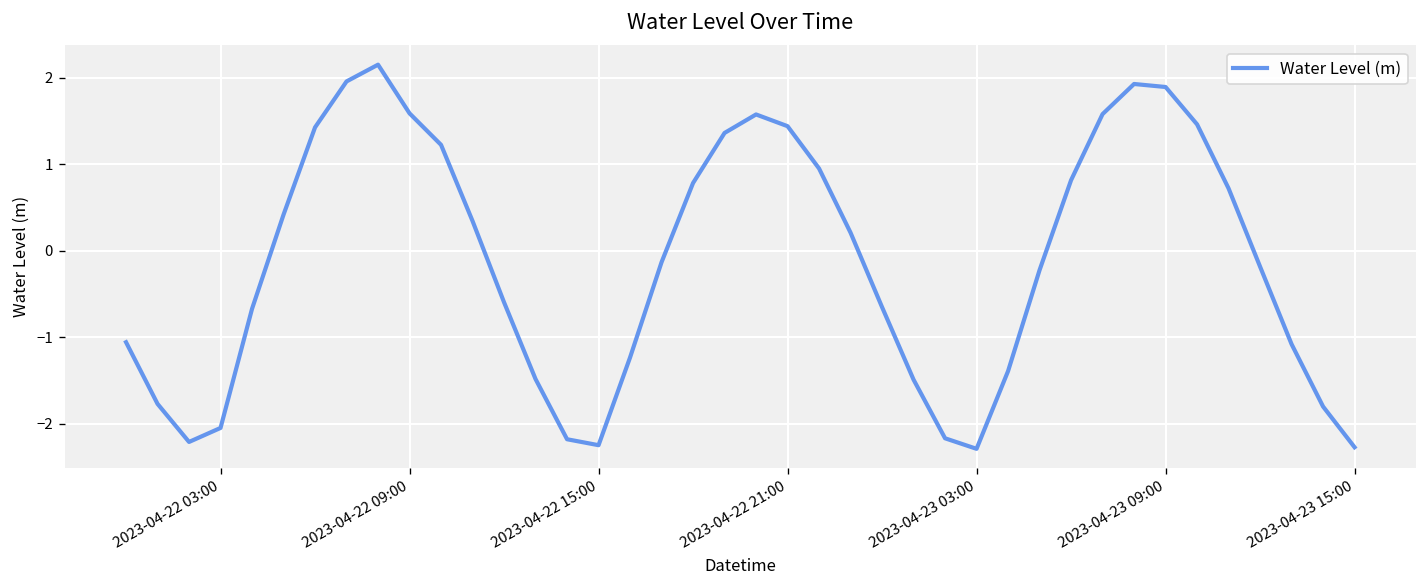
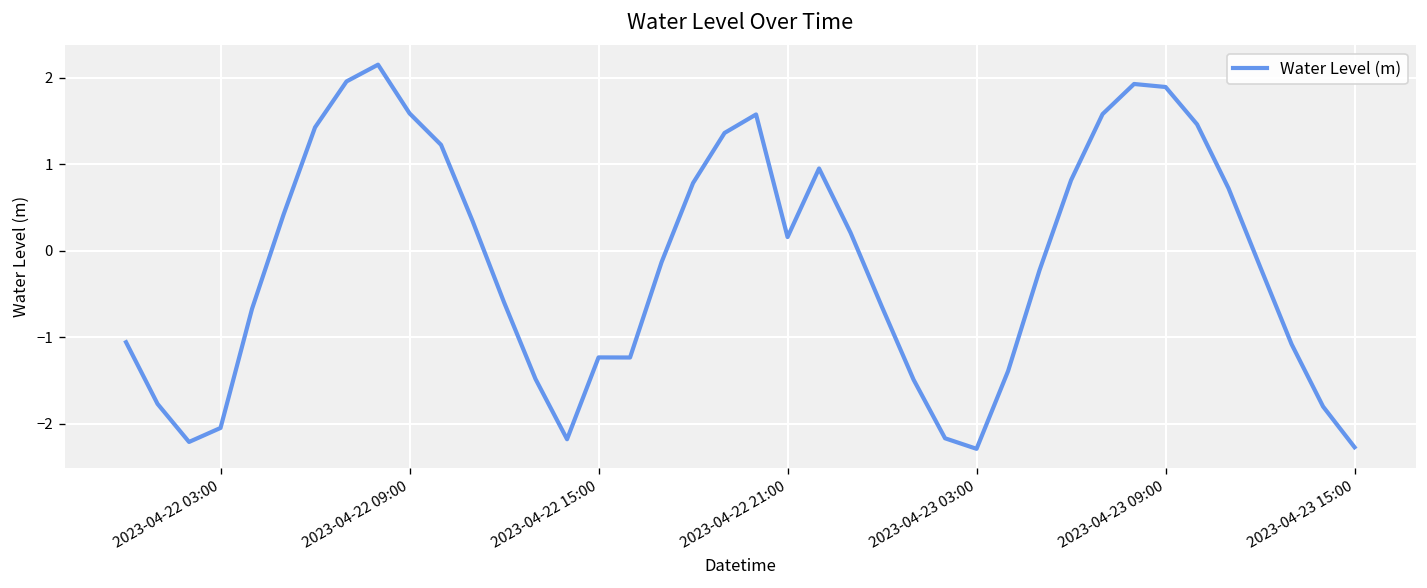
2023-04-22 15:00: -2.3 -> -1.2
2023-04-22 21:00: 1.4 -> 0.2
